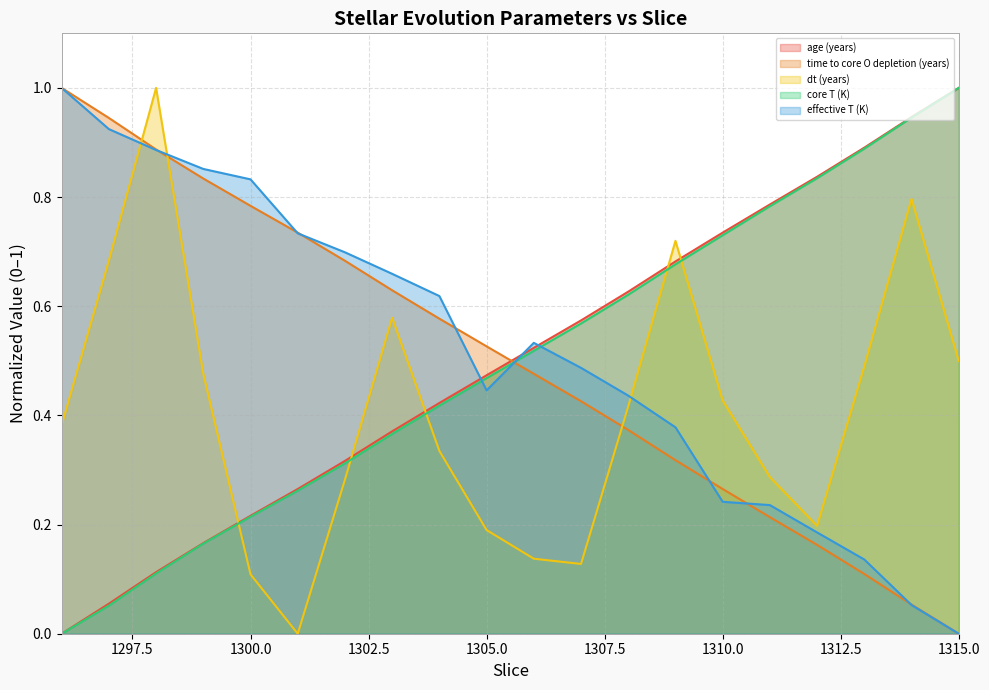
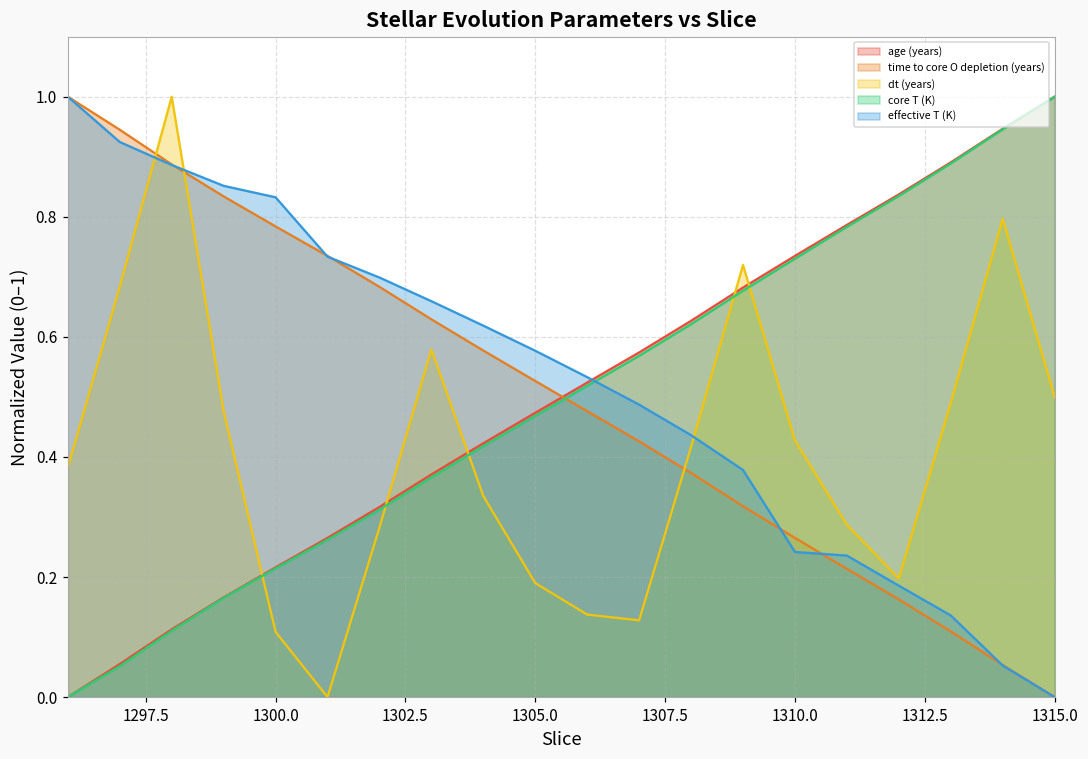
effective T (K), 1305.0: 0.45 -> 0.58
